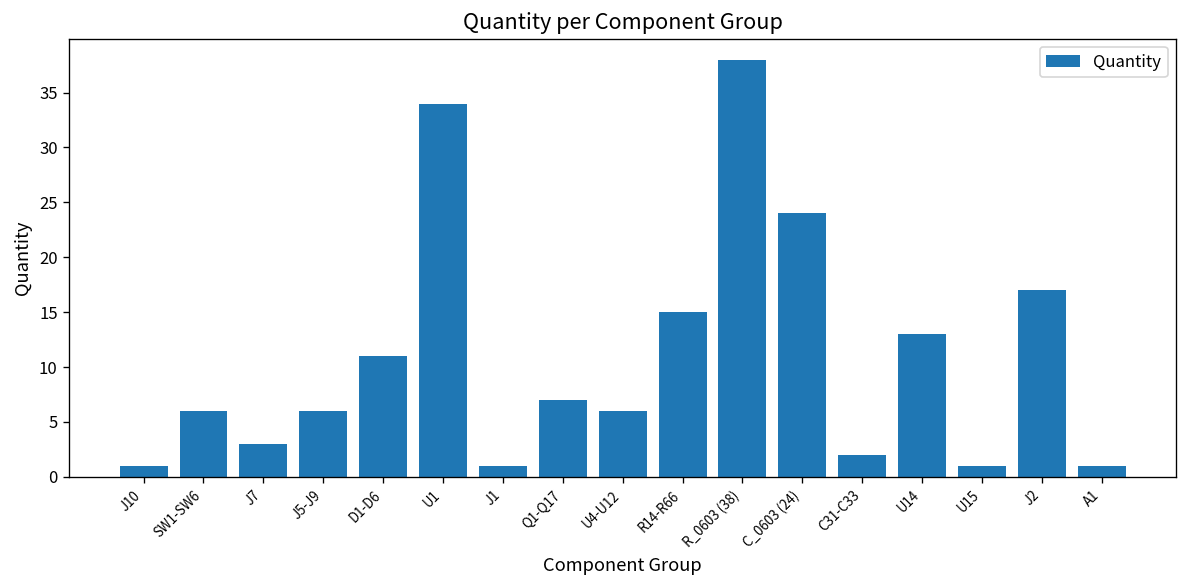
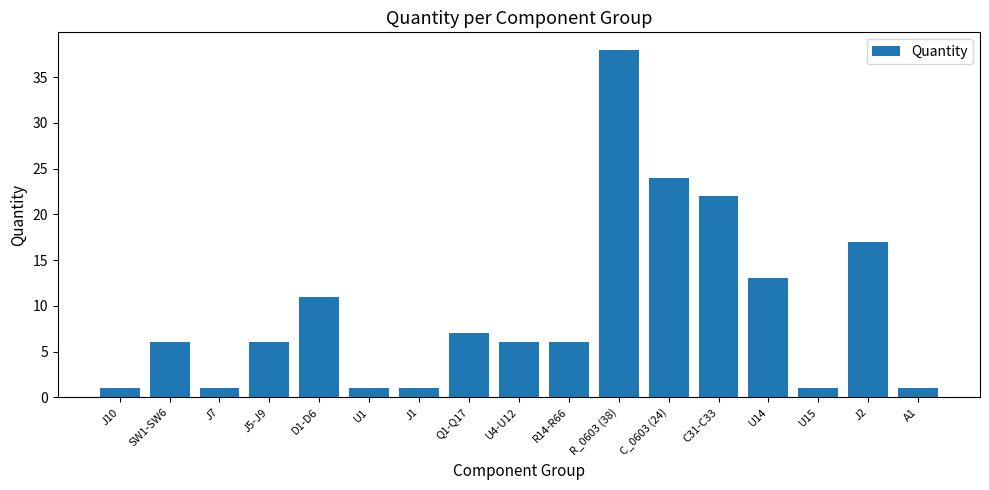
J7: 3 -> 1
U1: 34 -> 1
R14-R66: 15 -> 6
C31-C33: 2 -> 22
